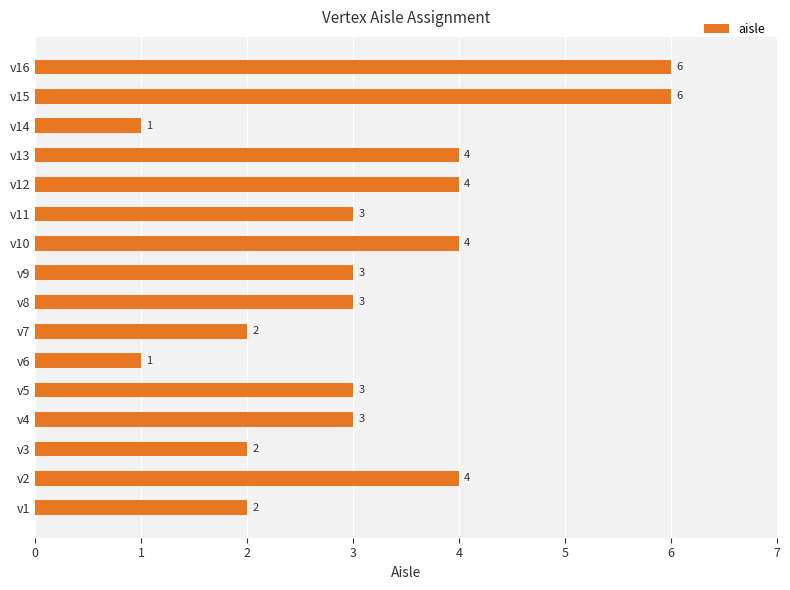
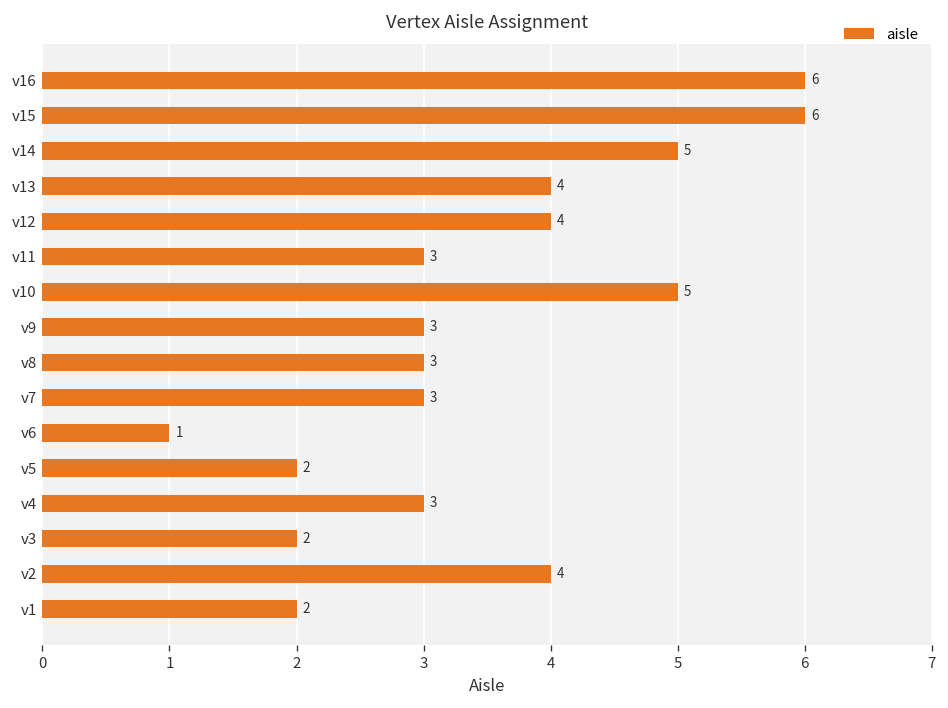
v14: 1 -> 5
v10: 4 -> 5
v7: 2 -> 3
v5: 3 -> 2
